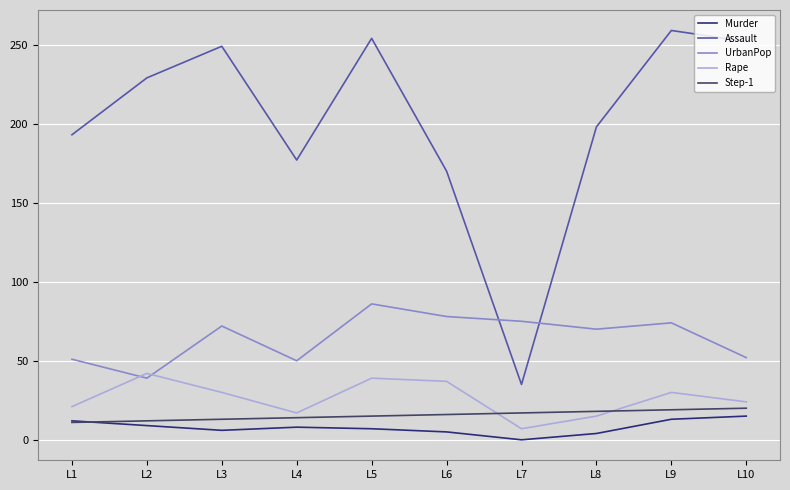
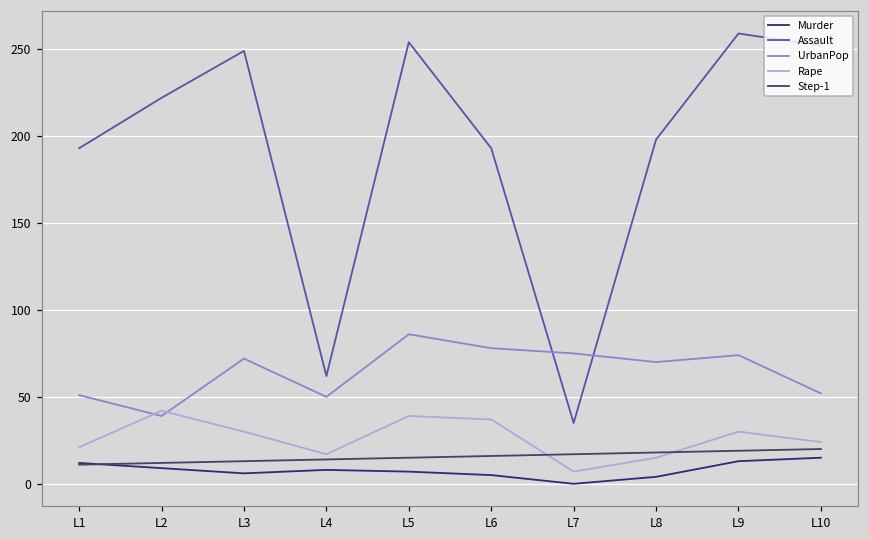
Assault, L2: 229 -> 222
Assault, L4: 177 -> 62
Assault, L6: 170 -> 193
